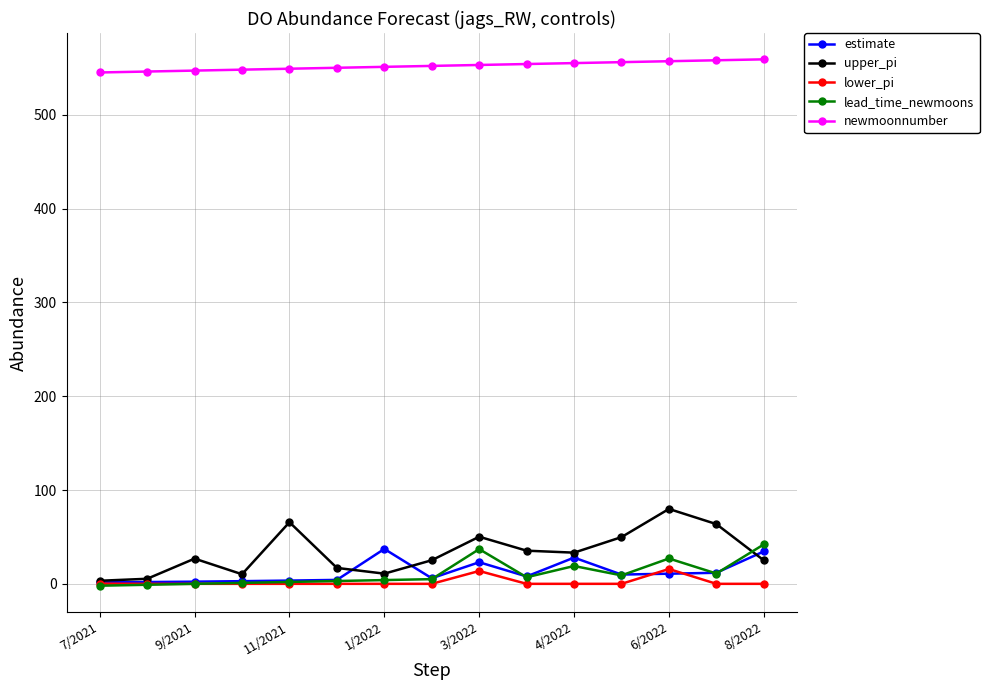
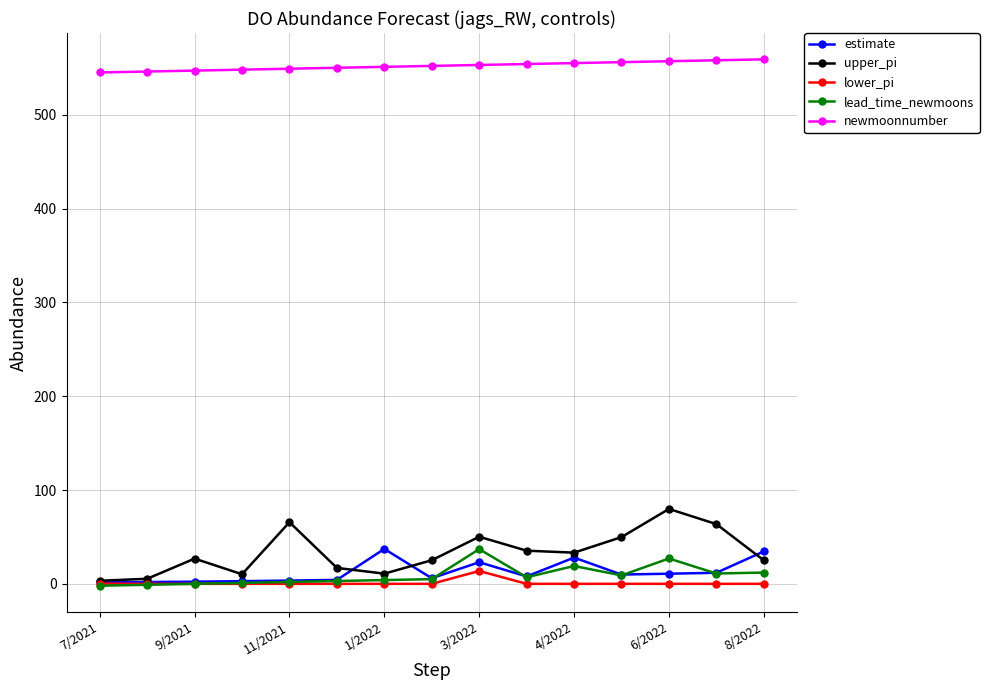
lower_pi, 6/2022: 20 -> 0
lead_time_newmoons, 8/2022: 40 -> 10
